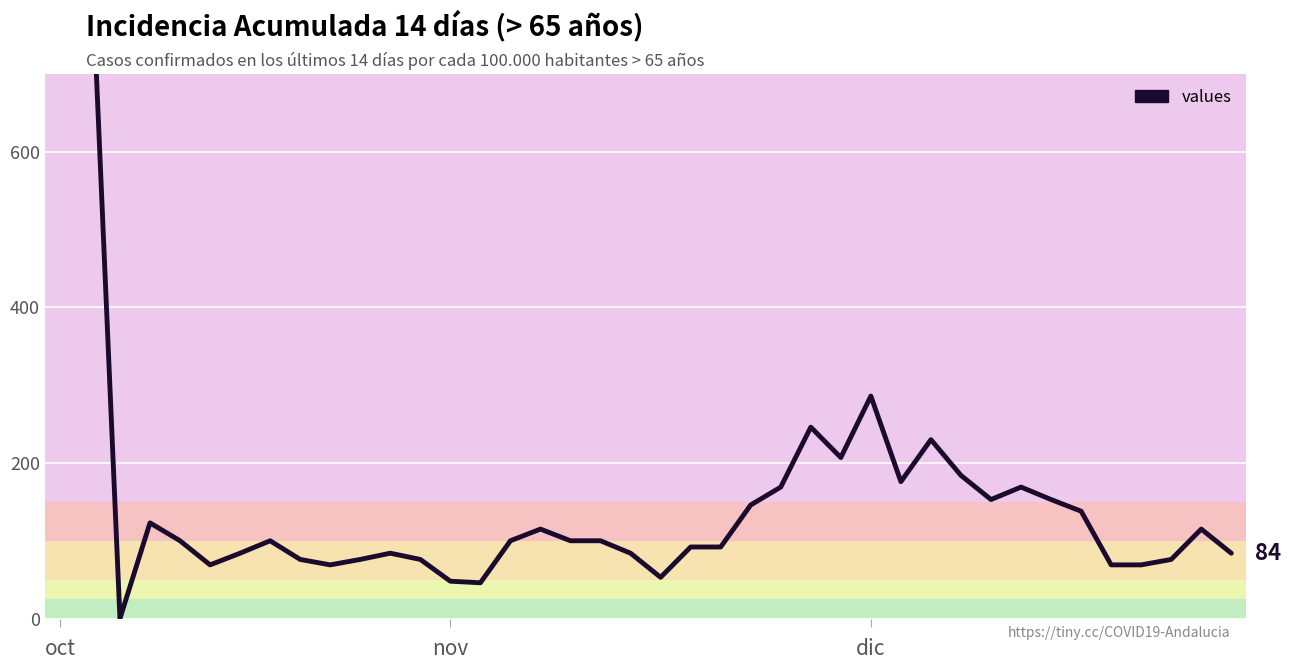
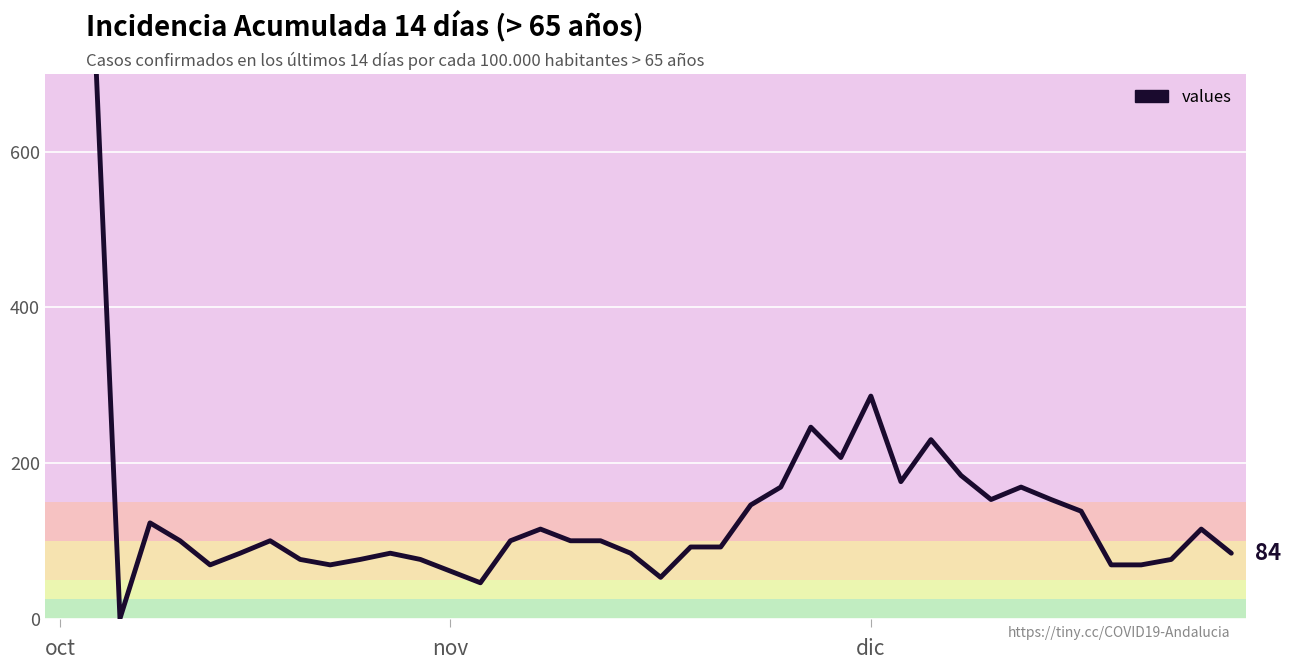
nov: 50 -> 60
